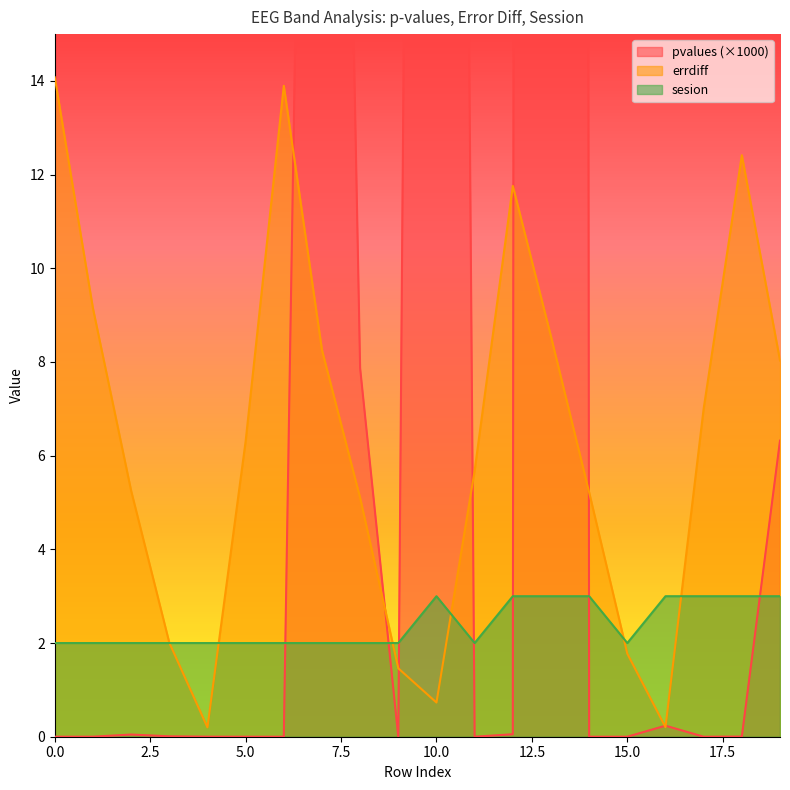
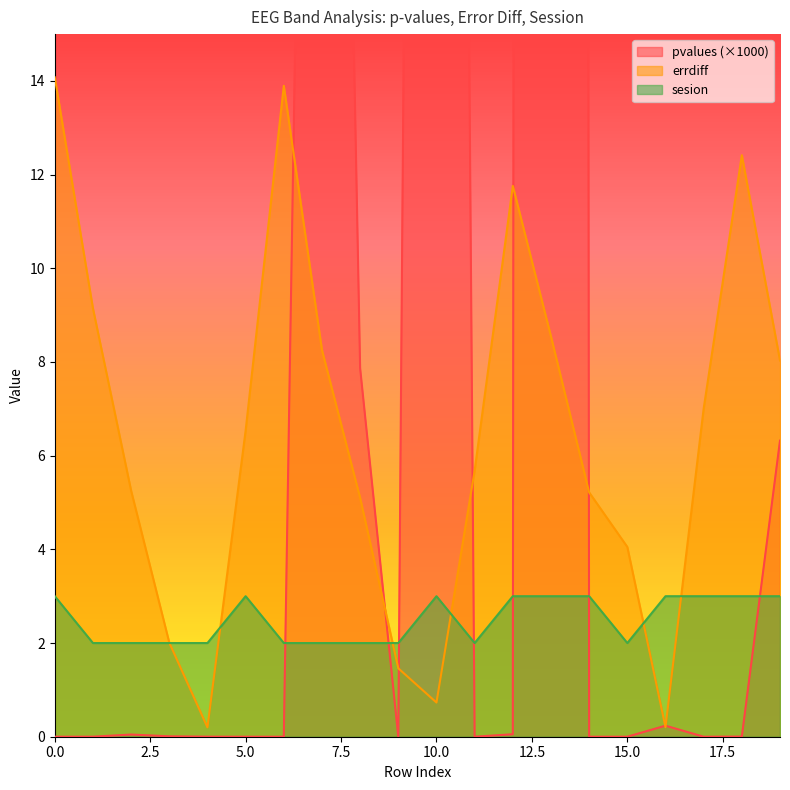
sesion, 0.0: 2 -> 3
errdiff, 5.0: 6.3 -> 6.5
sesion, 5.0: 2 -> 3
errdiff, 15.0: 1.8 -> 4.1
